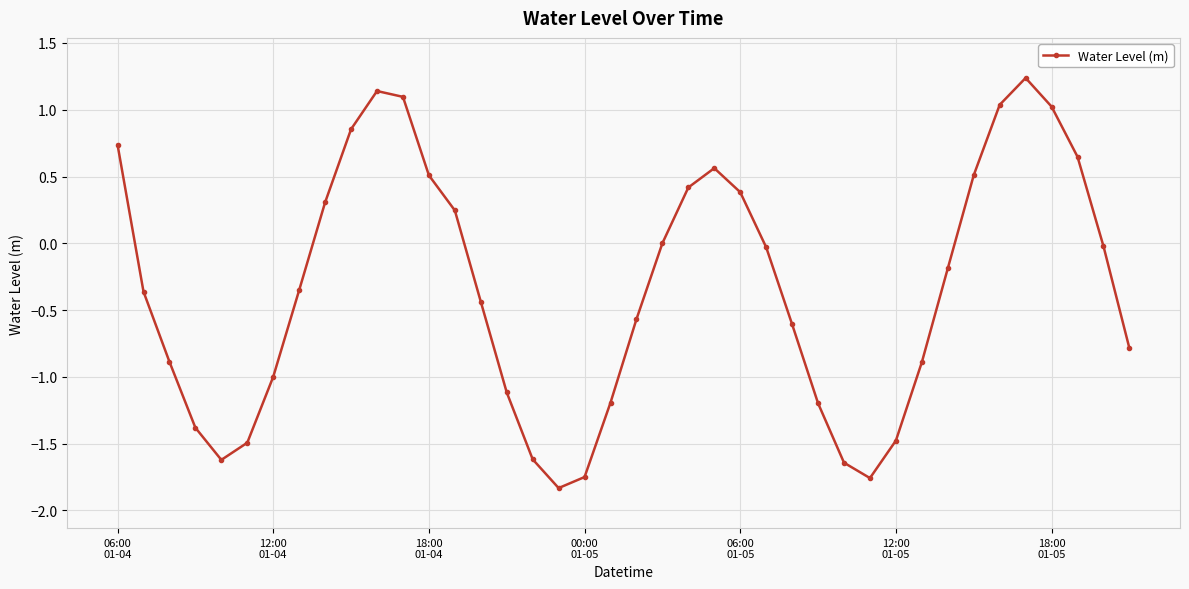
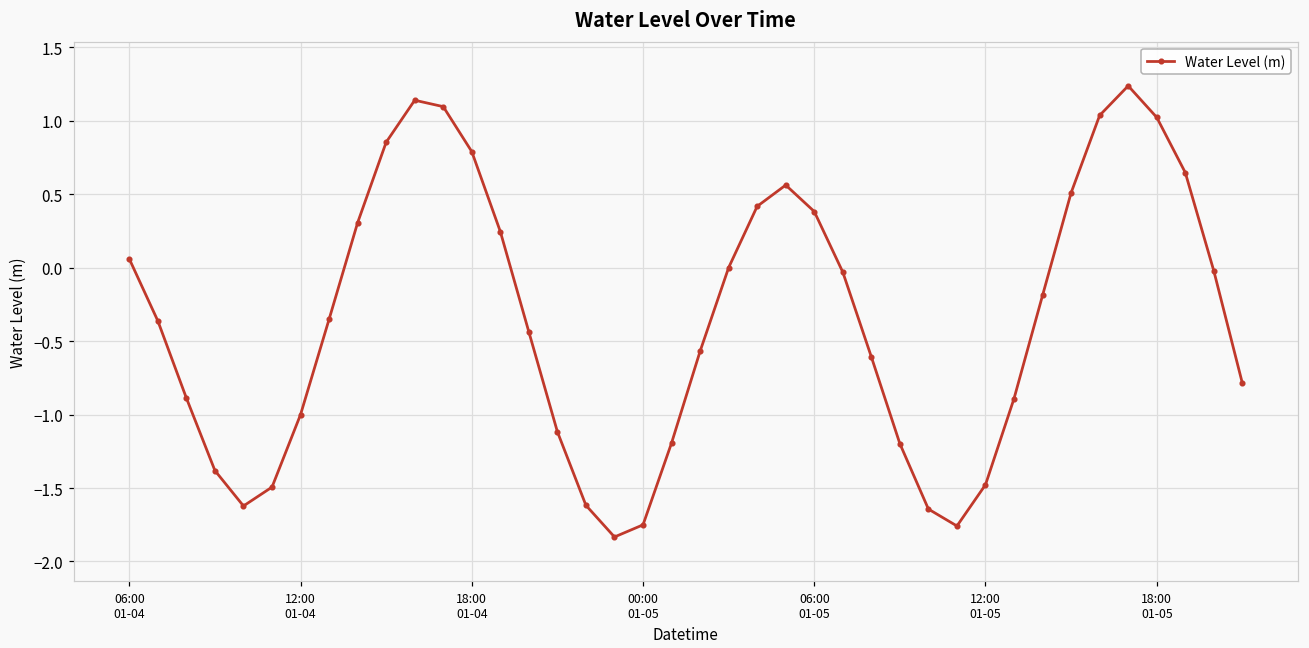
06:00 01-04: 0.74 -> 0.06
18:00 01-04: 0.51 -> 0.79
